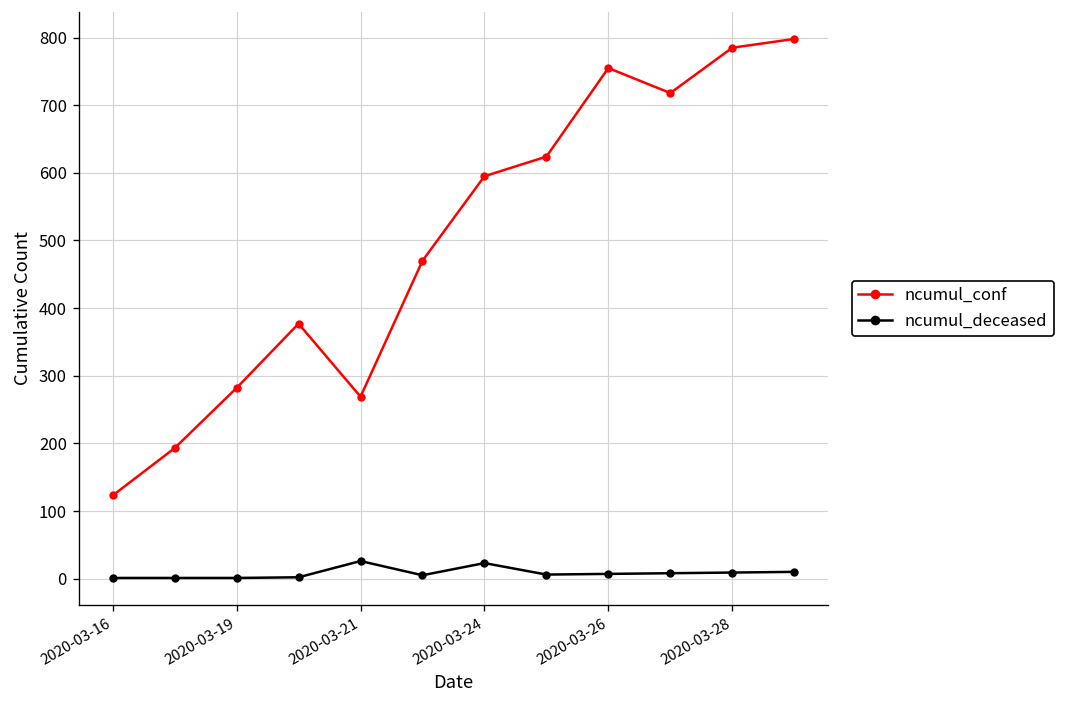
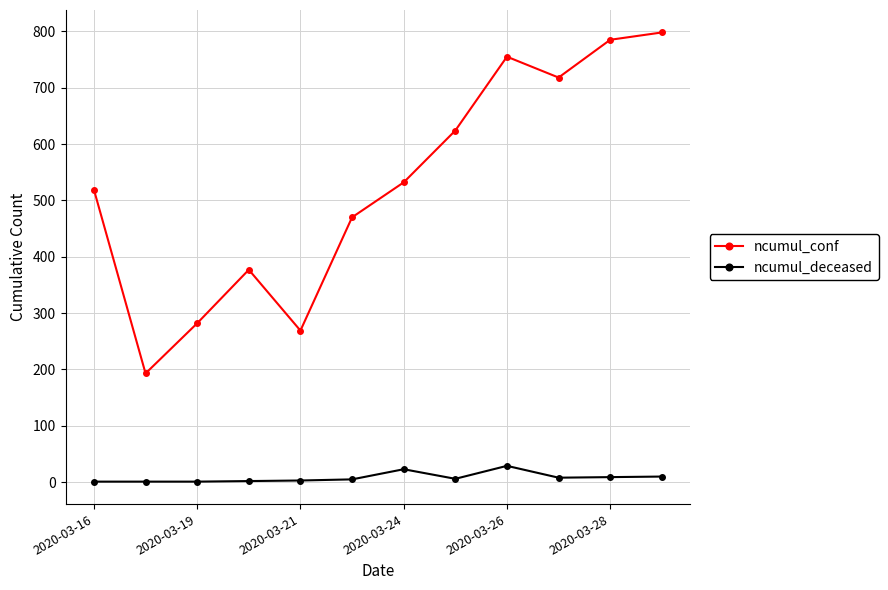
ncumul_conf, 2020-03-16: 120 -> 520
ncumul_deceased, 2020-03-21: 30 -> 0
ncumul_conf, 2020-03-24: 600 -> 530
ncumul_deceased, 2020-03-26: 10 -> 30
